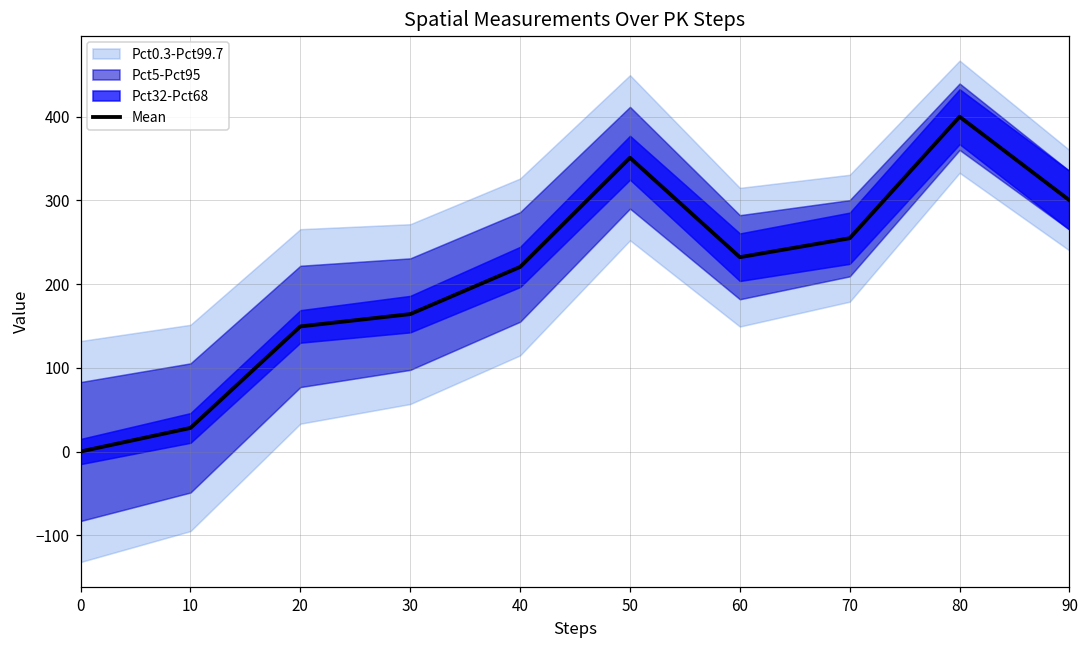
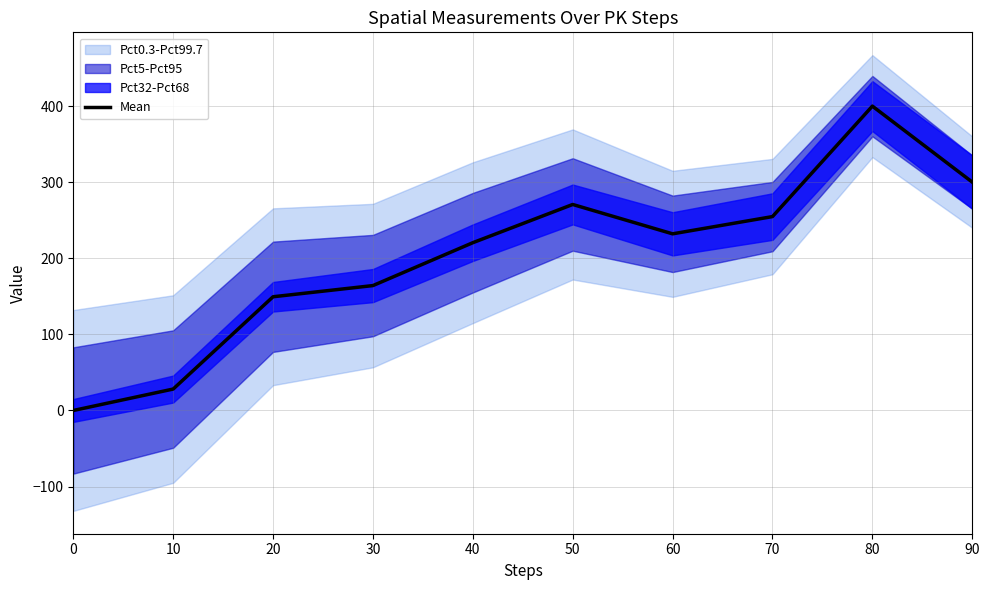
Mean, 50: 350 -> 270
